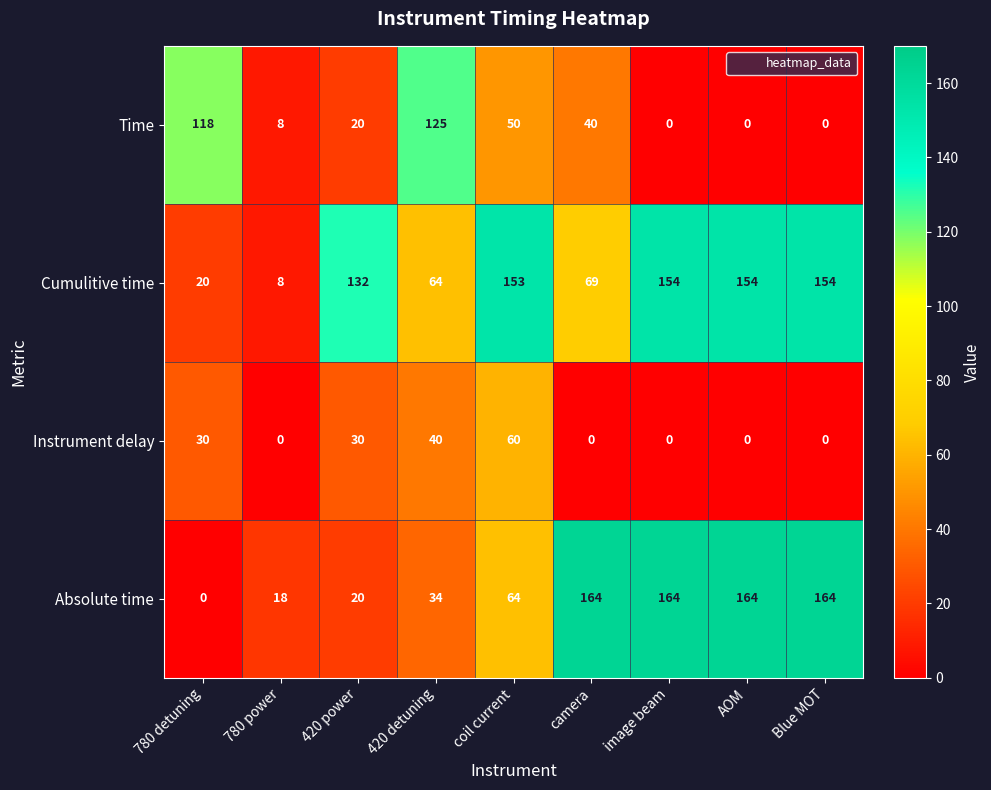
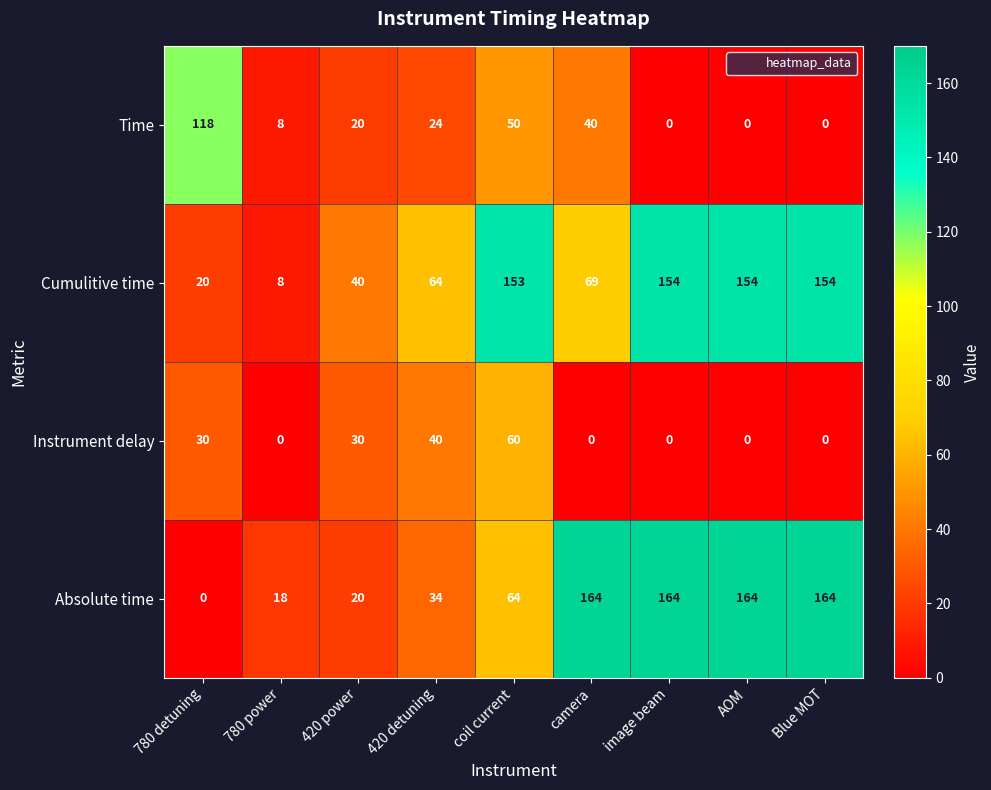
Time, 420 detuning: 125 -> 24
Cumulitive time, 420 power: 132 -> 40
